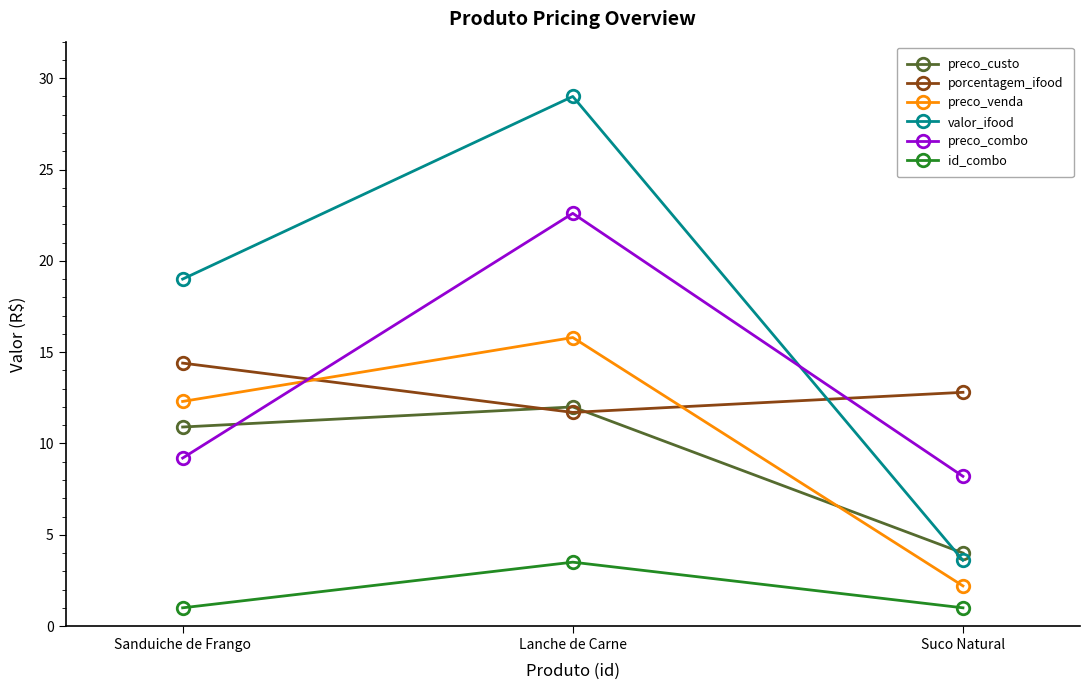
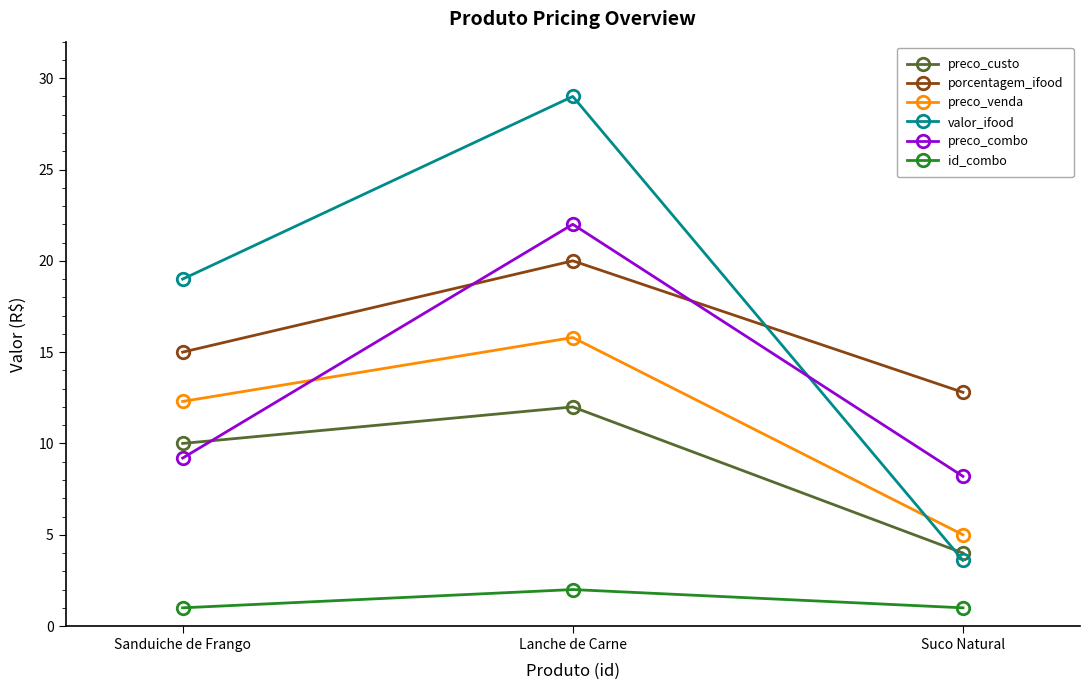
preco_custo, Sanduiche de Frango: 10.9 -> 10.0
porcentagem_ifood, Sanduiche de Frango: 14.4 -> 15.0
porcentagem_ifood, Lanche de Carne: 11.7 -> 20.0
preco_combo, Lanche de Carne: 22.6 -> 22.0
id_combo, Lanche de Carne: 3.5 -> 2.0
preco_venda, Suco Natural: 2.2 -> 5.0
